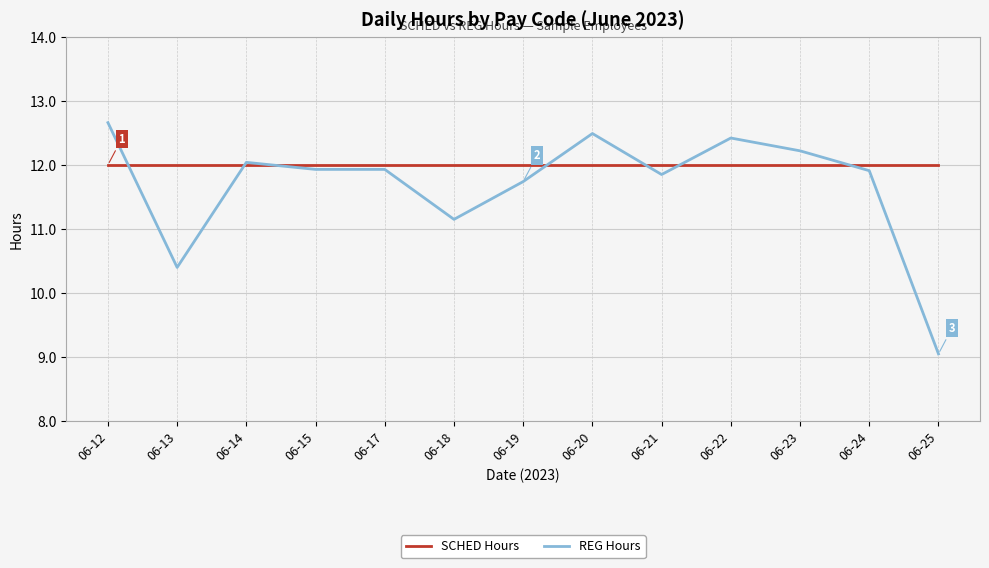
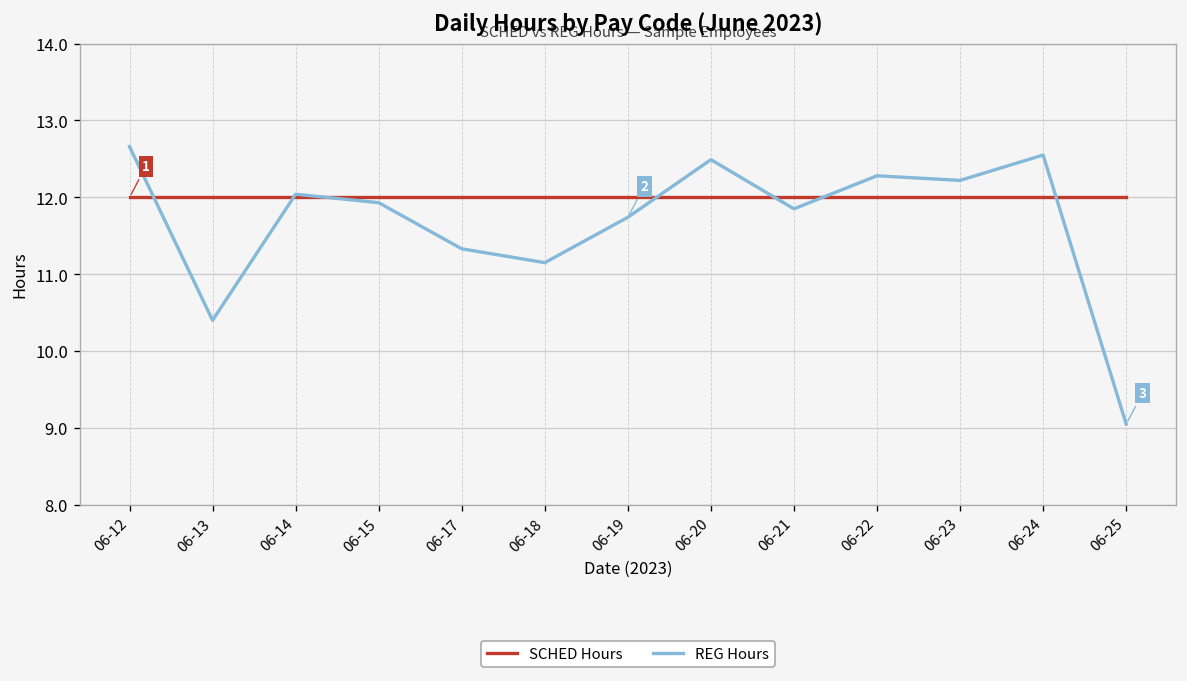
REG Hours, 06-17: 11.9 -> 11.3
REG Hours, 06-22: 12.4 -> 12.3
REG Hours, 06-24: 11.9 -> 12.6
